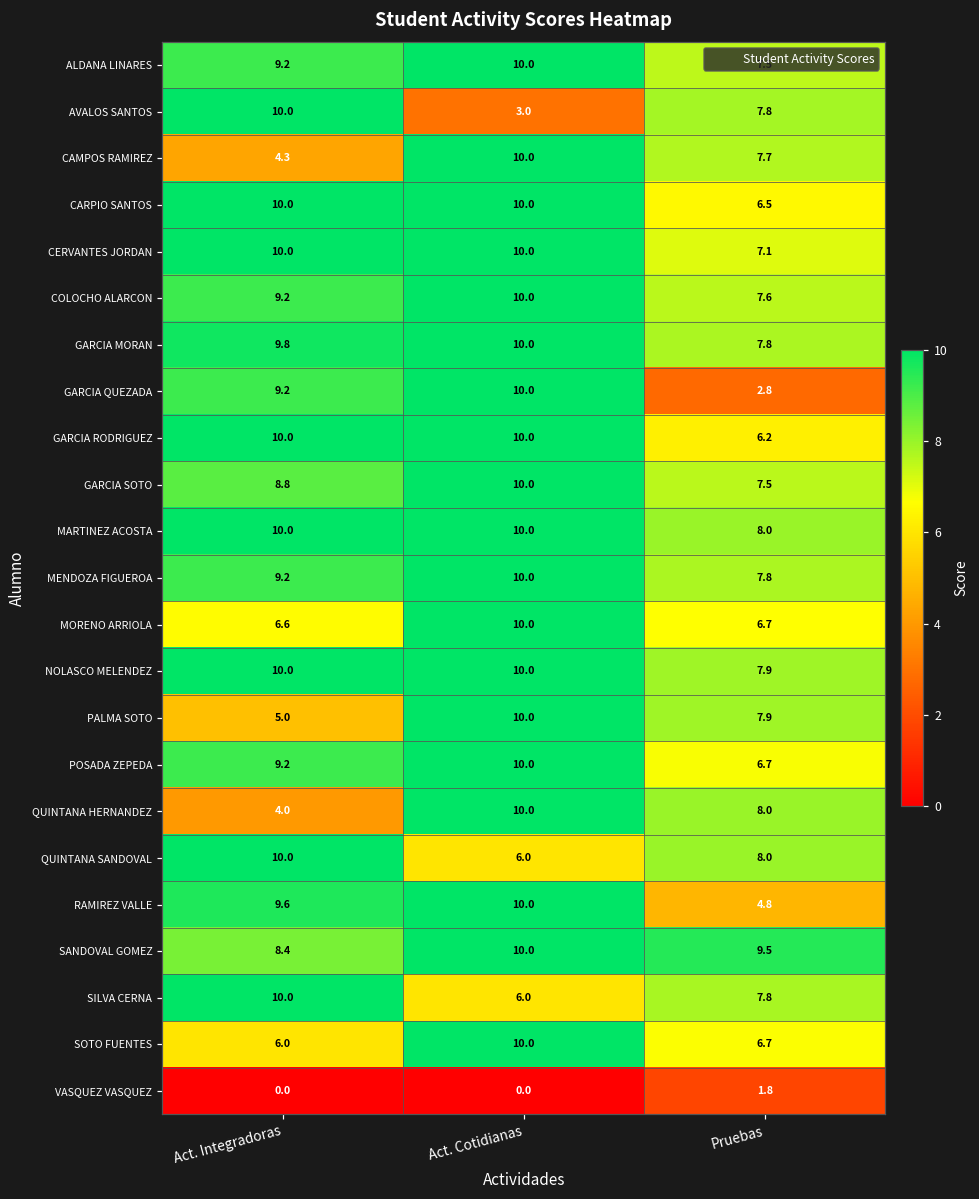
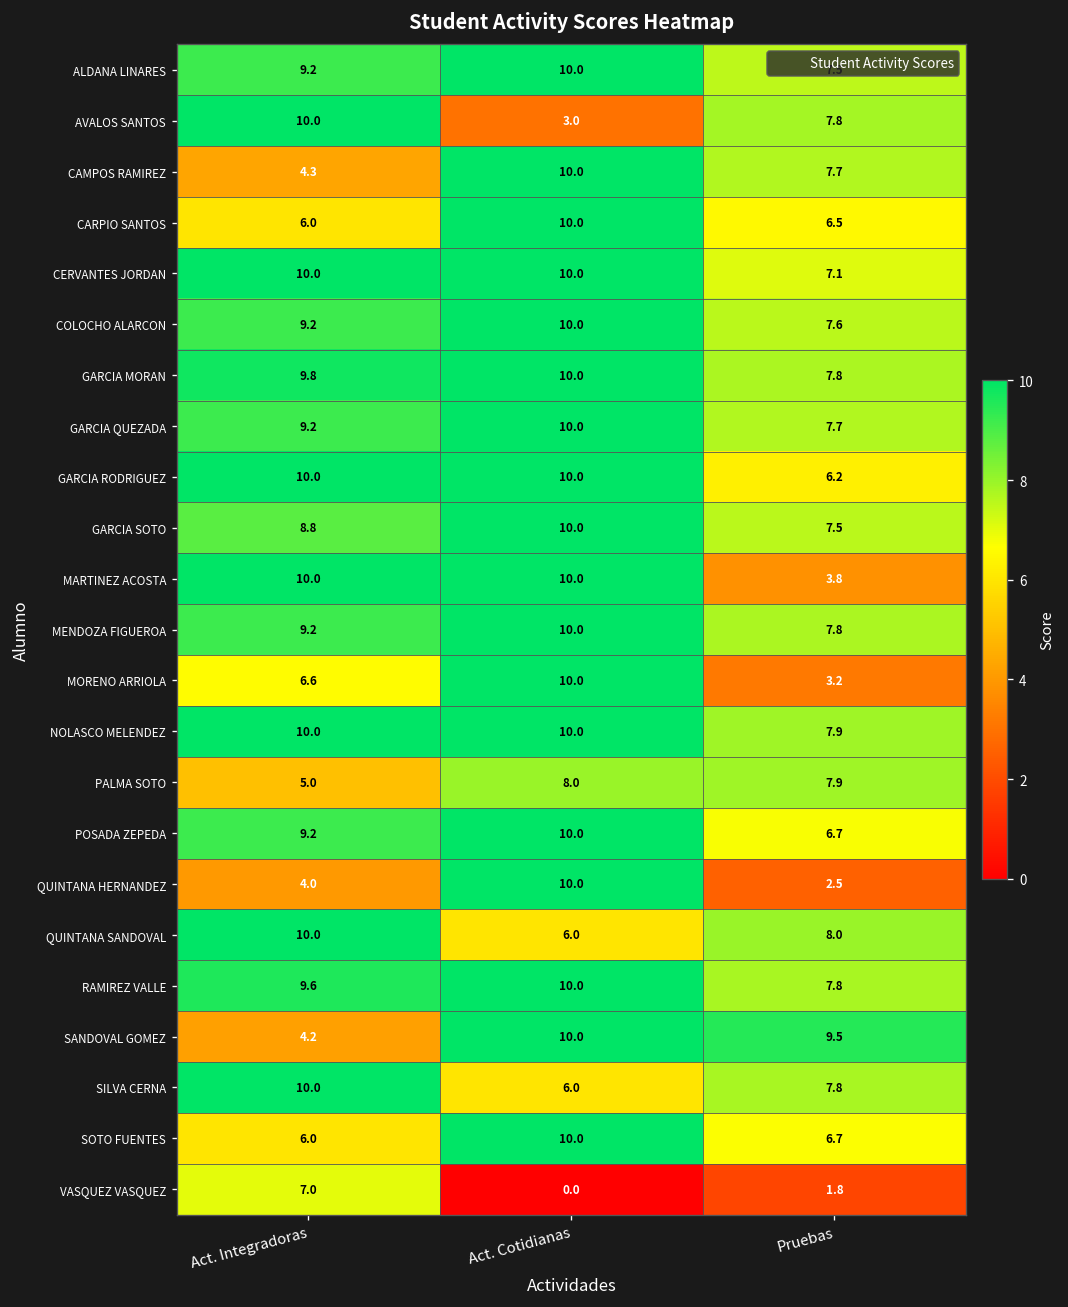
CARPIO SANTOS, Act. Integradoras: 10.0 -> 6.0
GARCIA QUEZADA, Pruebas: 2.8 -> 7.7
MARTINEZ ACOSTA, Pruebas: 8.0 -> 3.8
MORENO ARRIOLA, Pruebas: 6.7 -> 3.2
PALMA SOTO, Act. Cotidianas: 10.0 -> 8.0
QUINTANA HERNANDEZ, Pruebas: 8.0 -> 2.5
RAMIREZ VALLE, Pruebas: 4.8 -> 7.8
SANDOVAL GOMEZ, Act. Integradoras: 8.4 -> 4.2
VASQUEZ VASQUEZ, Act. Integradoras: 0.0 -> 7.0
